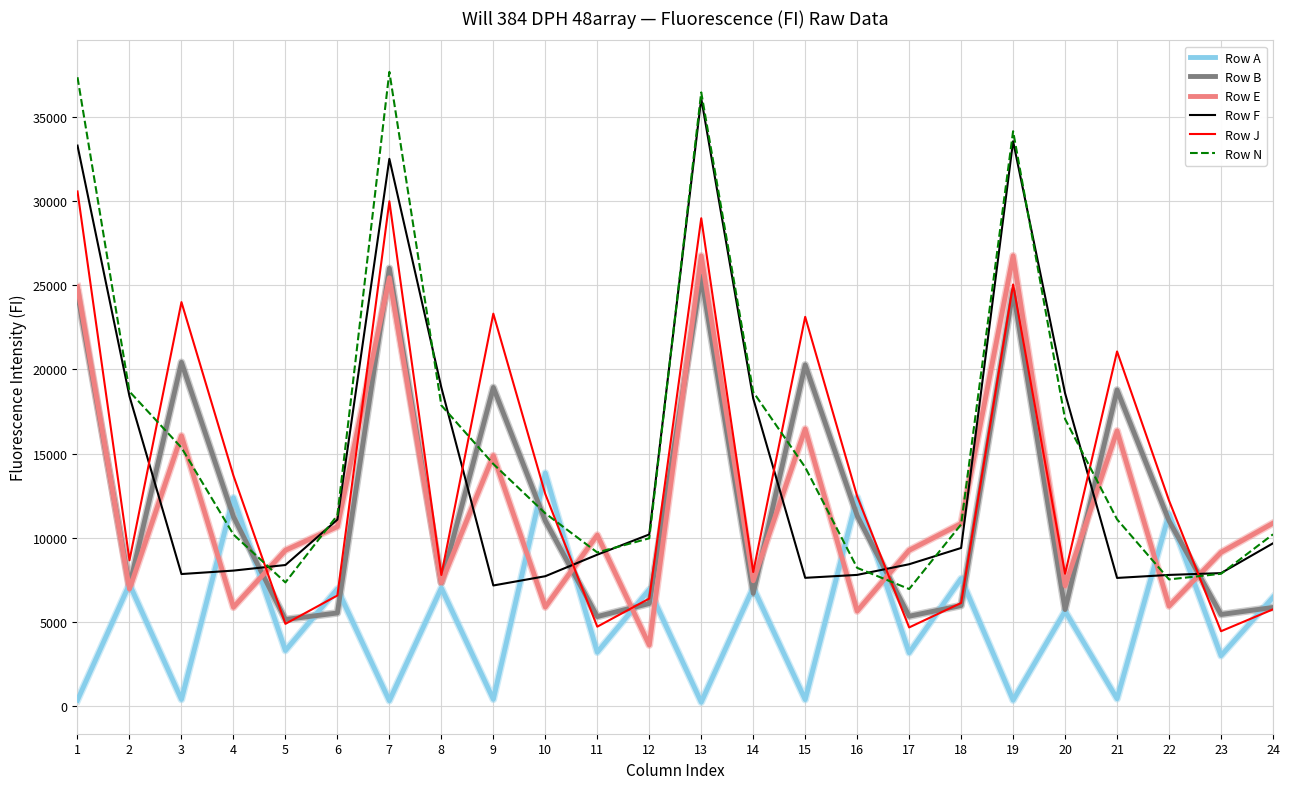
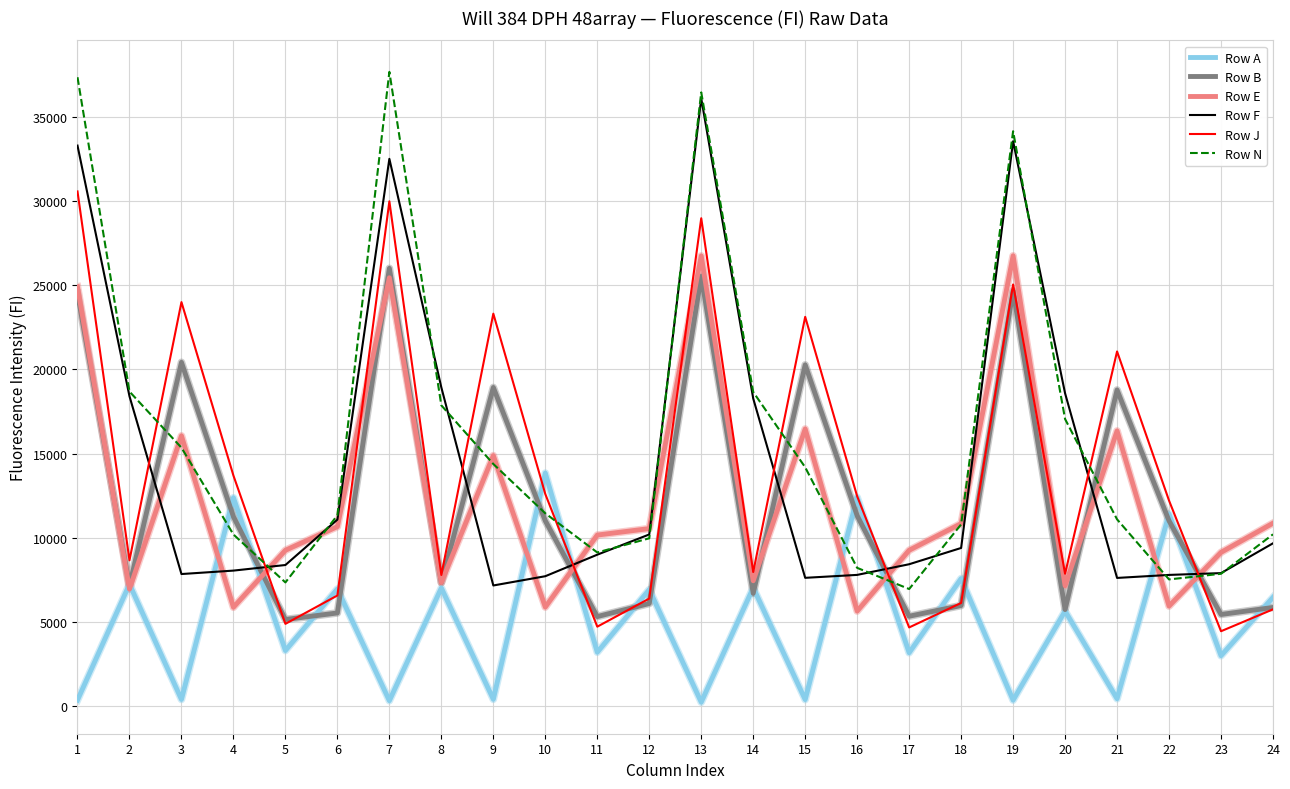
Row E, 12: 3600 -> 10600
